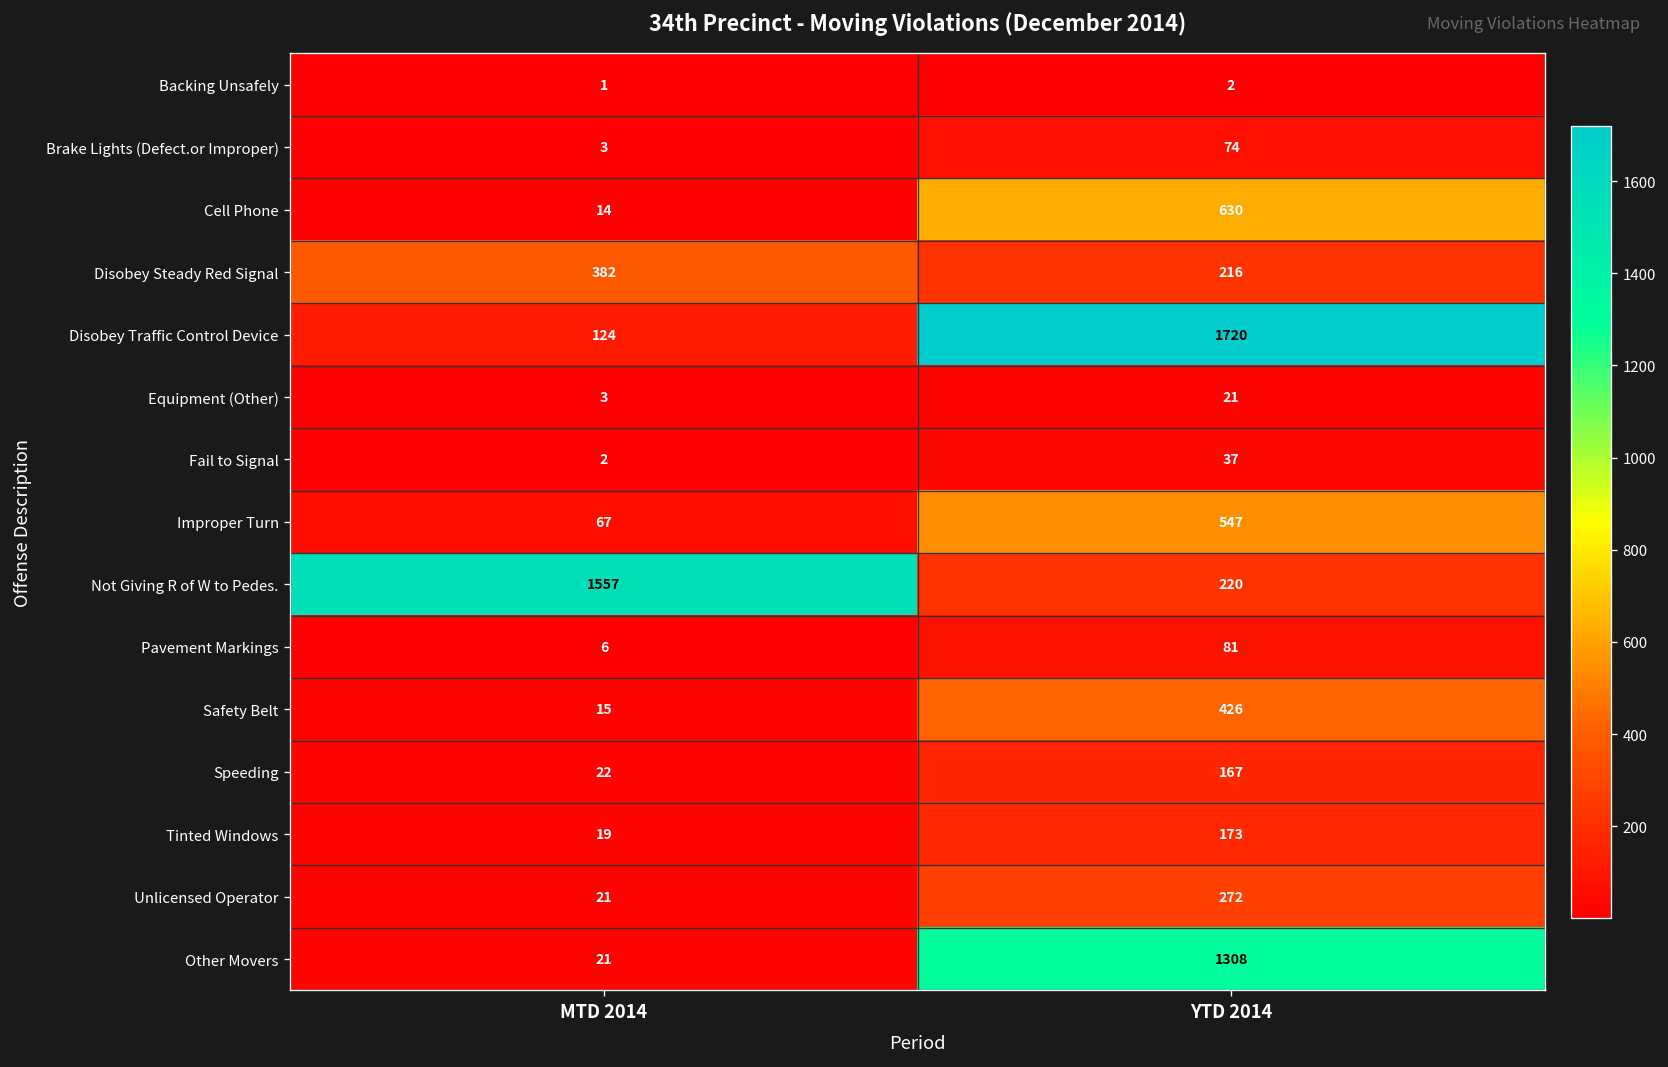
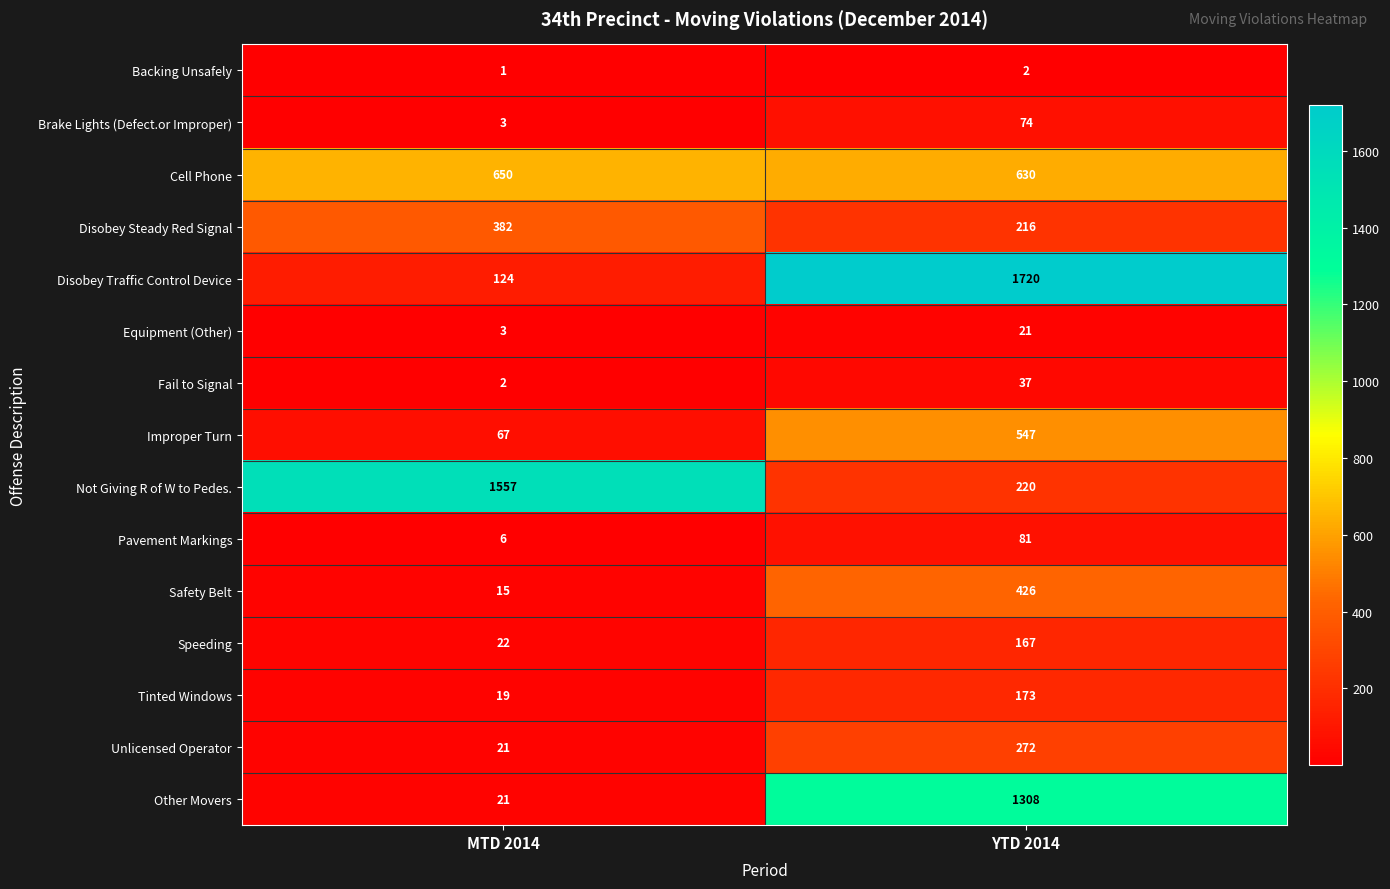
Cell Phone, MTD 2014: 14 -> 650
